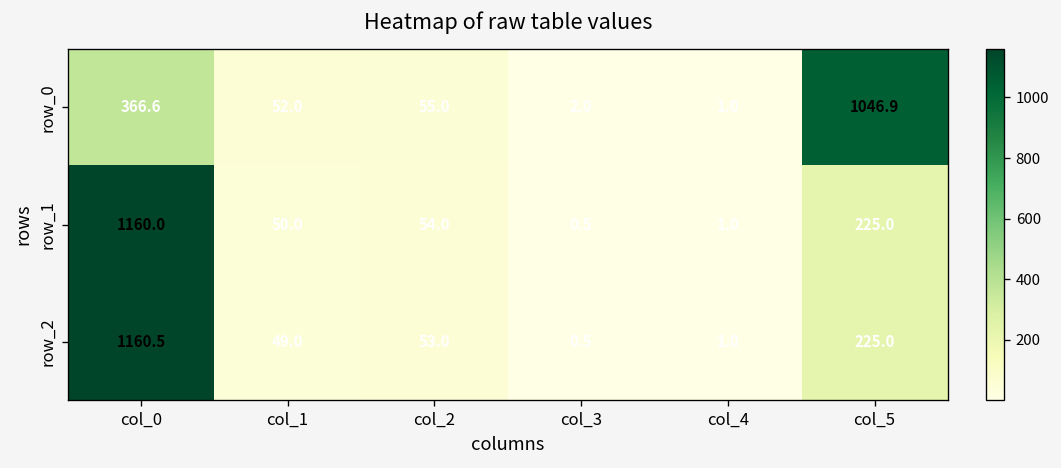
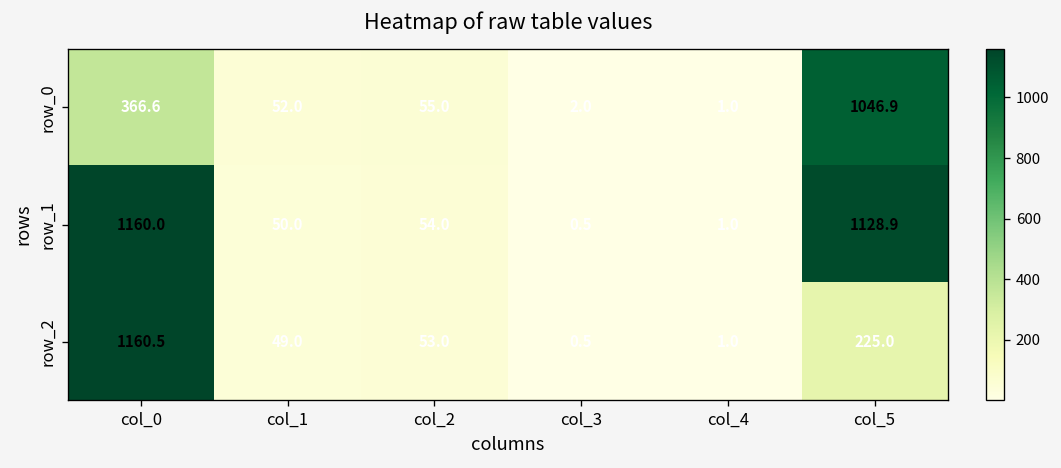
row_1, col_5: 225.0 -> 1128.9
